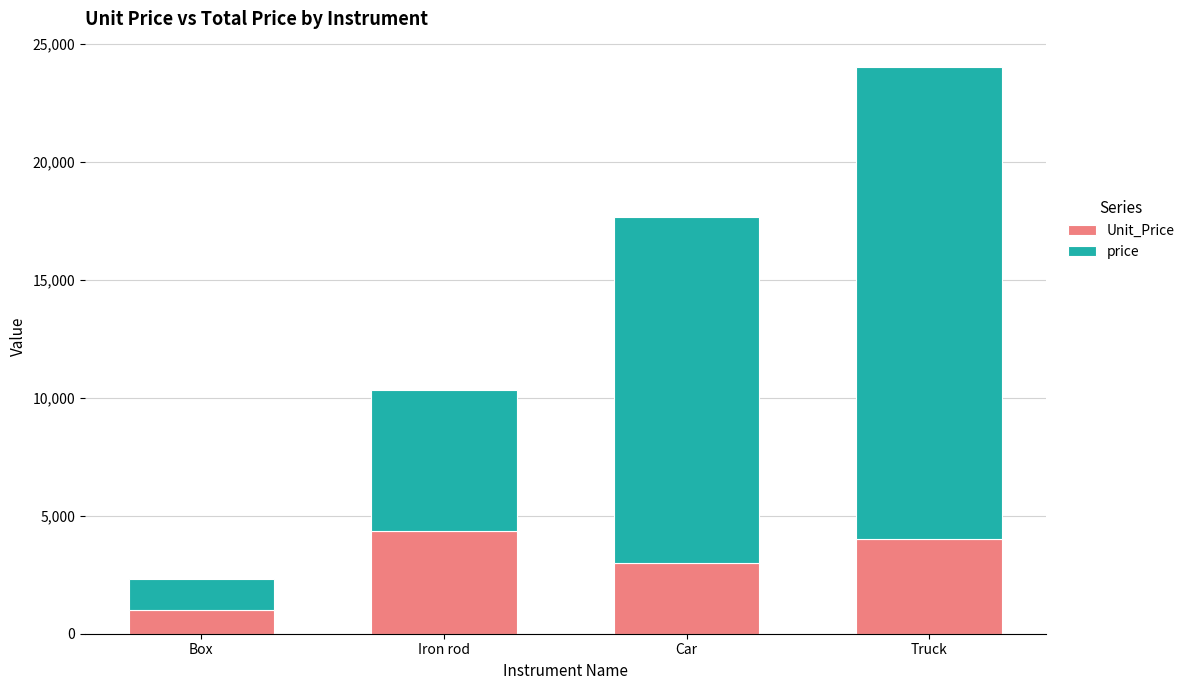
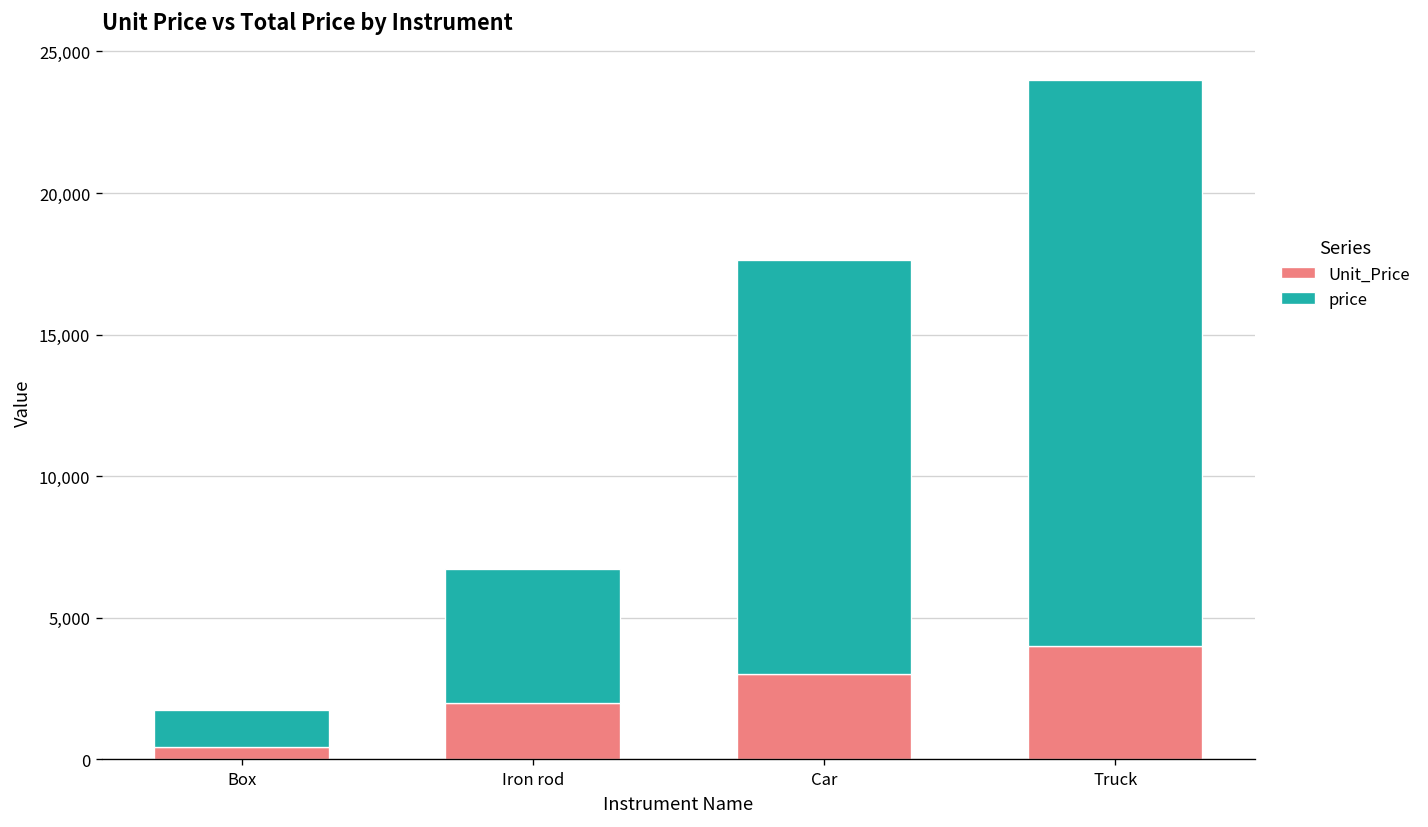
Unit_Price, Box: 1,000 -> 400
Unit_Price, Iron rod: 4,300 -> 2,000
price, Iron rod: 6,000 -> 4,700
